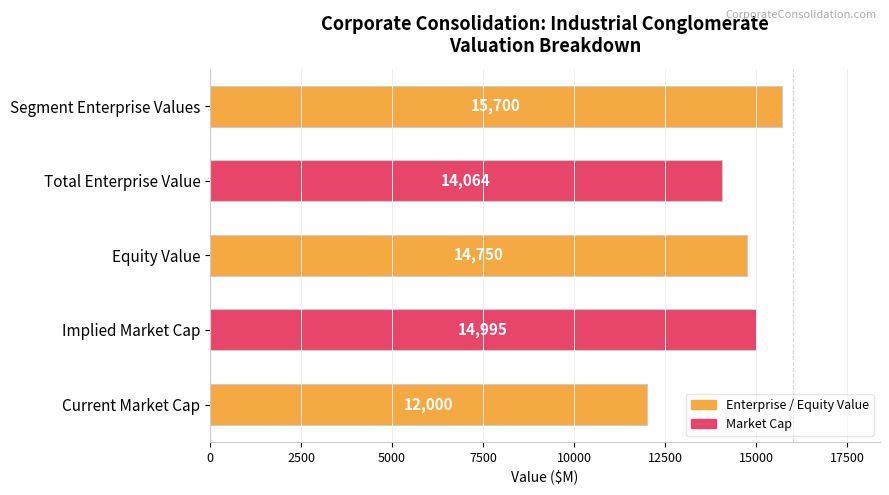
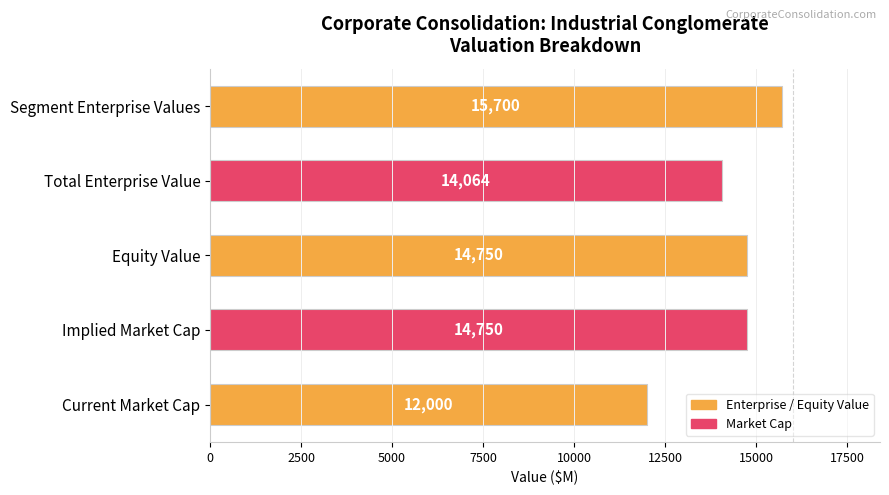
Implied Market Cap: 14,995 -> 14,750
